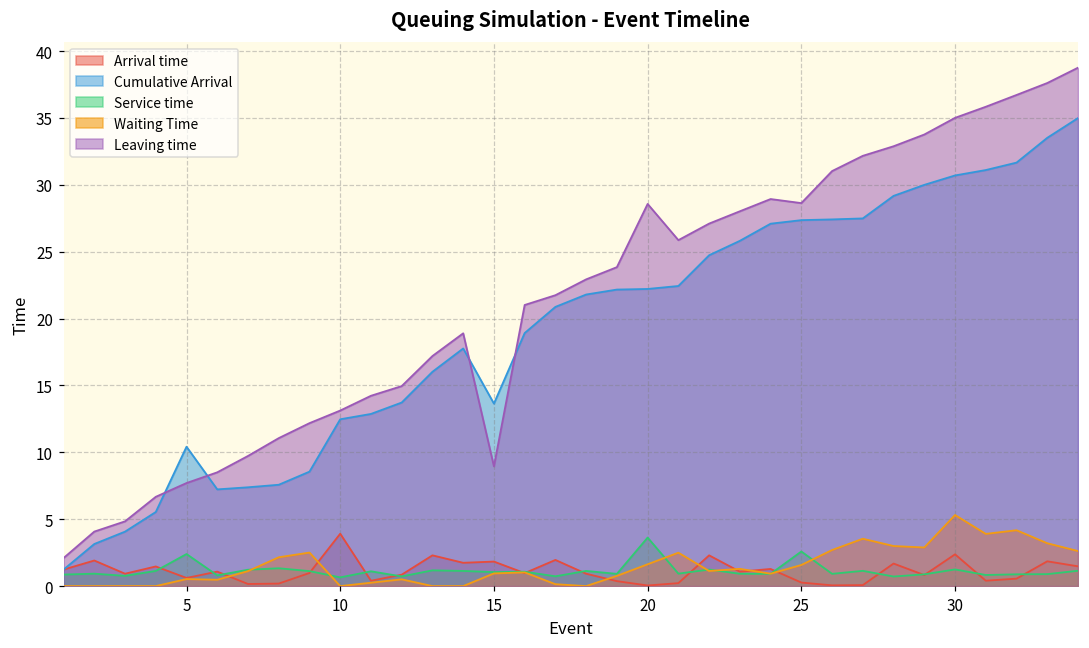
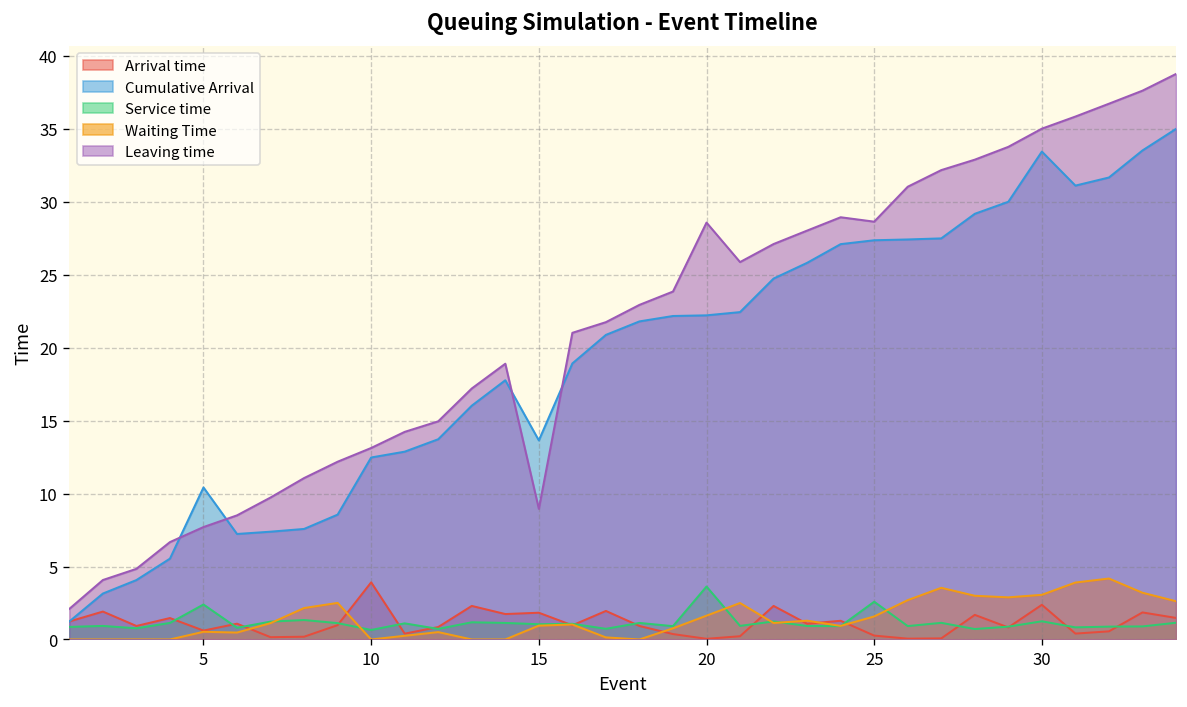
Cumulative Arrival, 30: 30.7 -> 33.4
Waiting Time, 30: 5.3 -> 3.1
